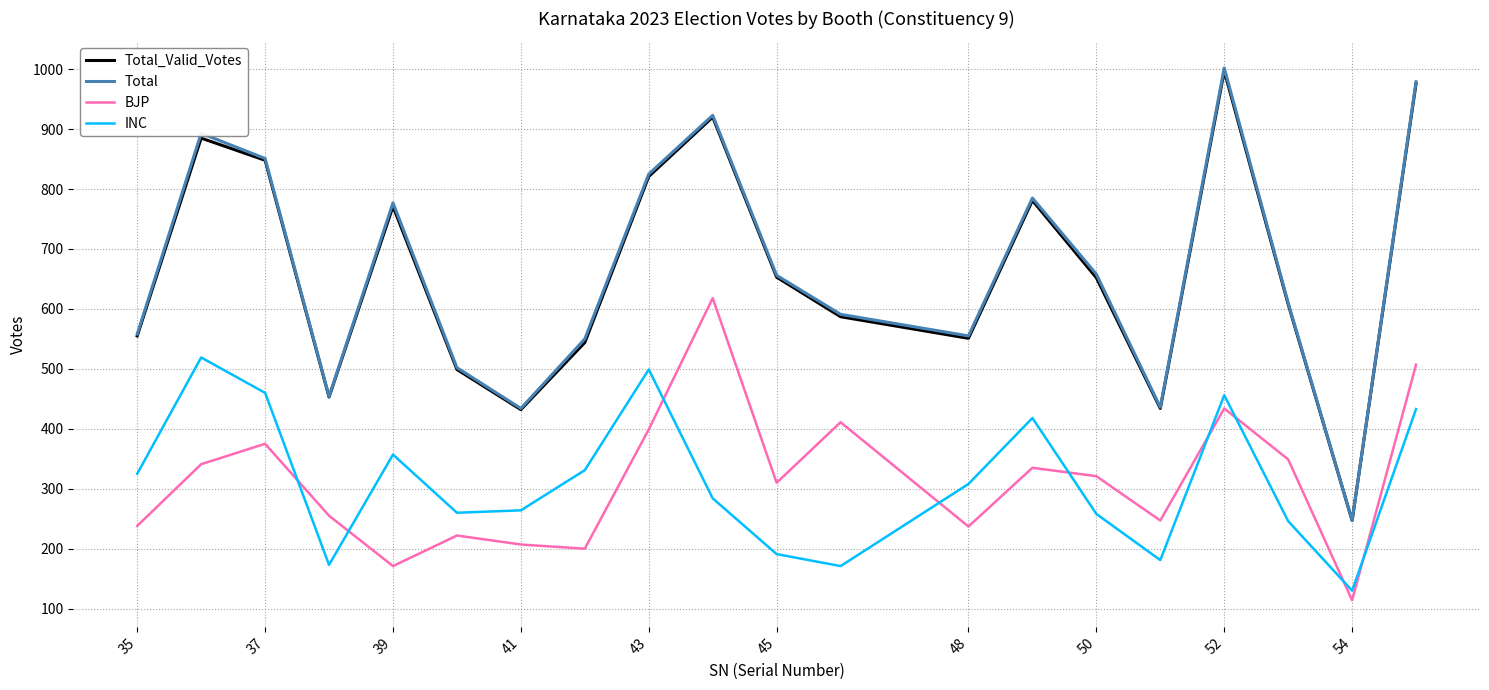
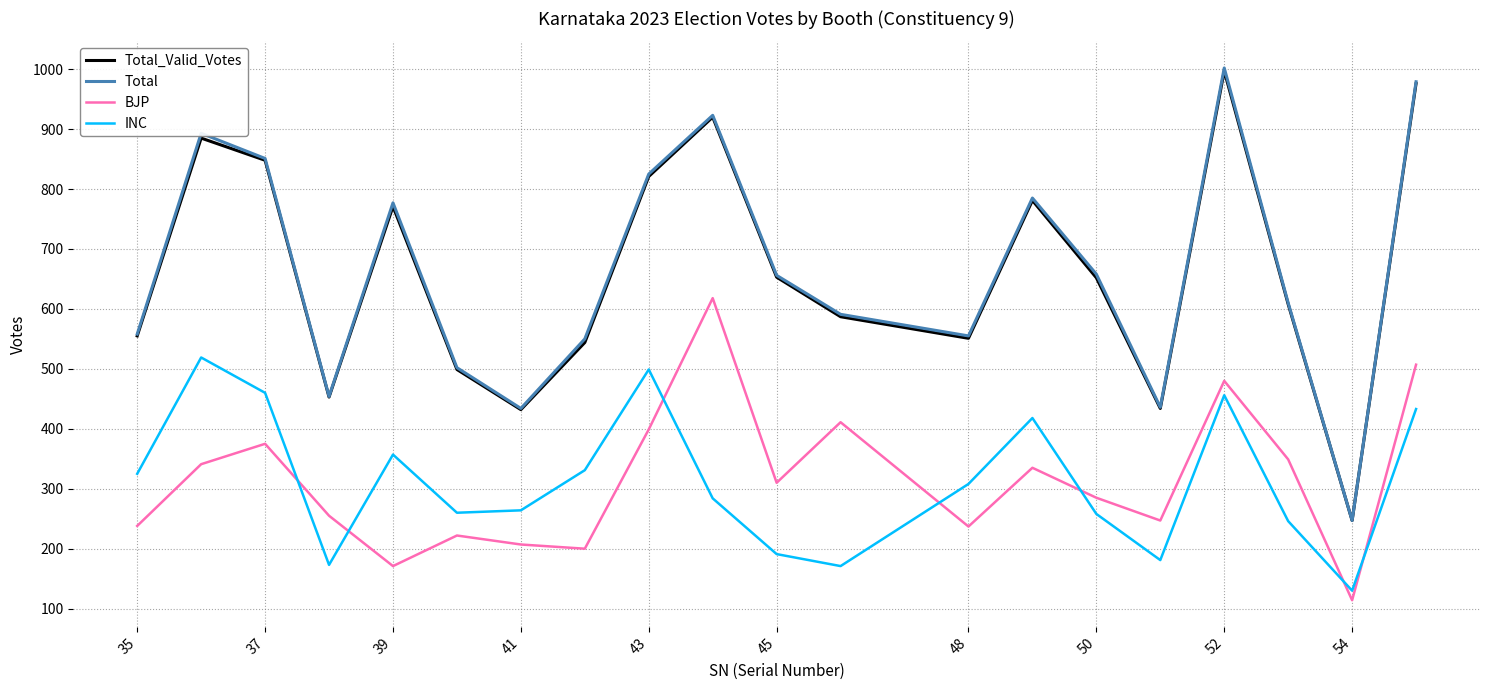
BJP, 50: 320 -> 290
BJP, 52: 430 -> 480
